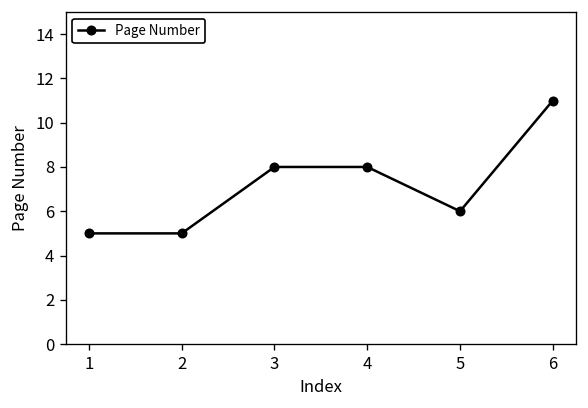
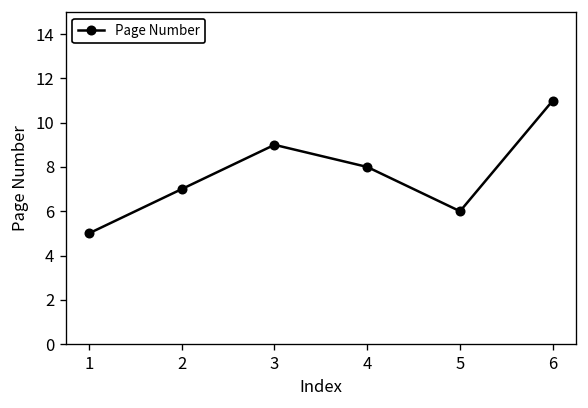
2: 5 -> 7
3: 8 -> 9
